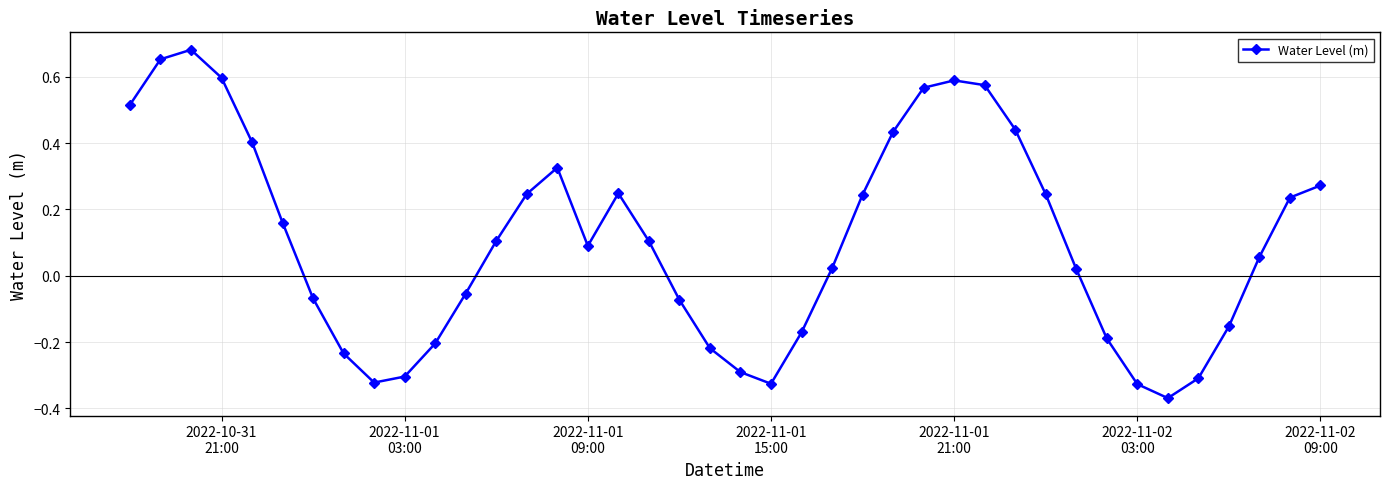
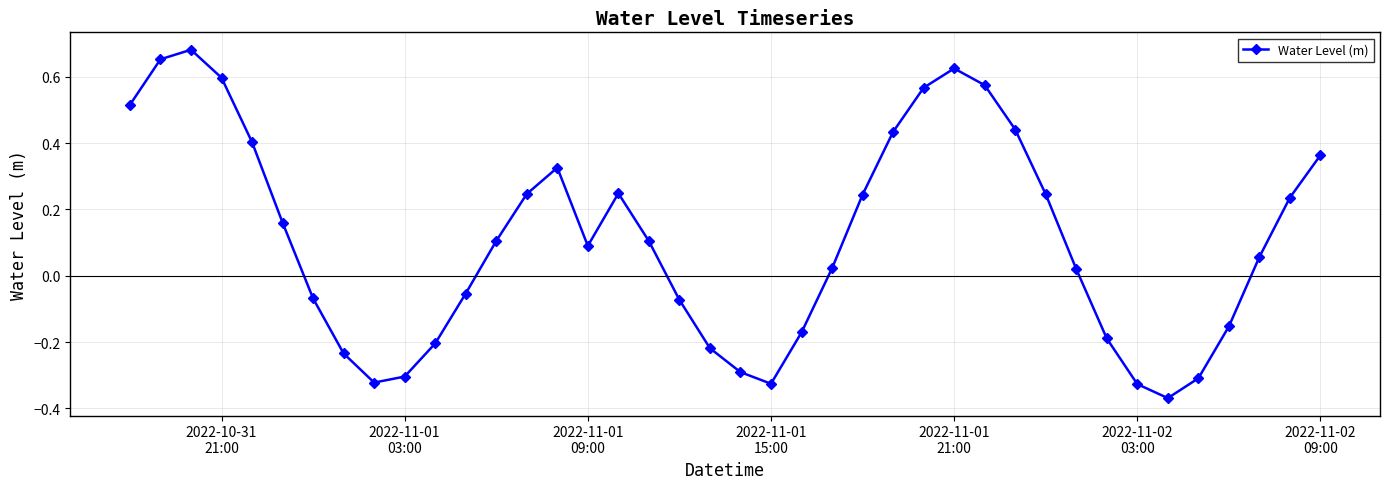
2022-11-01 21:00: 0.59 -> 0.63
2022-11-02 09:00: 0.27 -> 0.36
